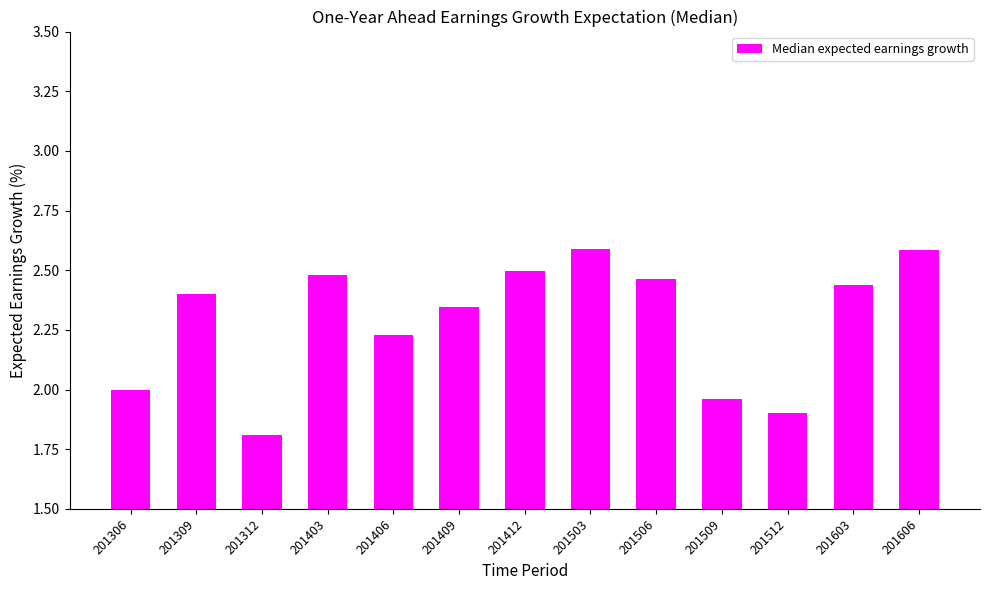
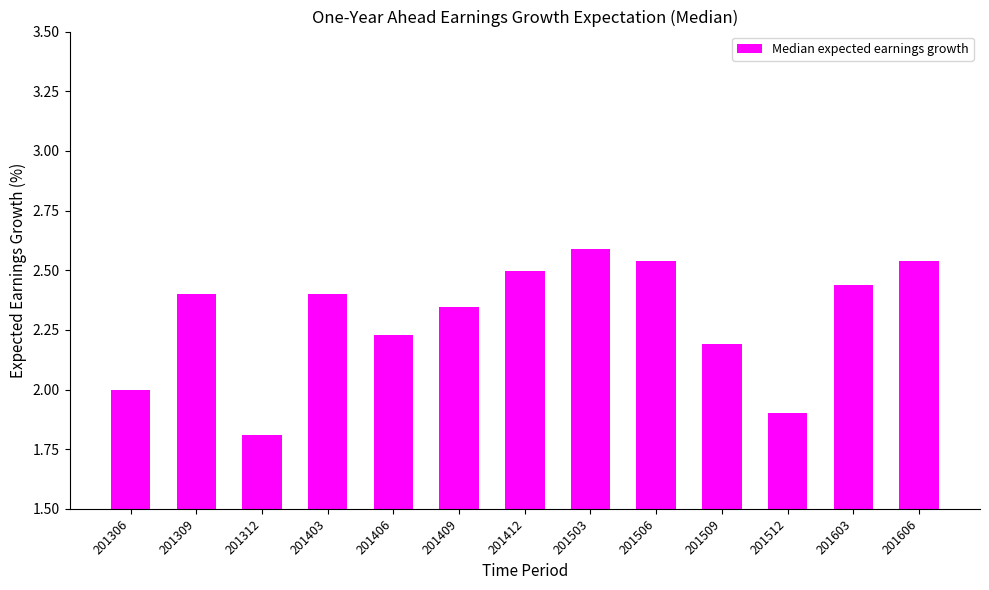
201403: 2.48 -> 2.40
201506: 2.46 -> 2.54
201509: 1.96 -> 2.19
201606: 2.58 -> 2.54
